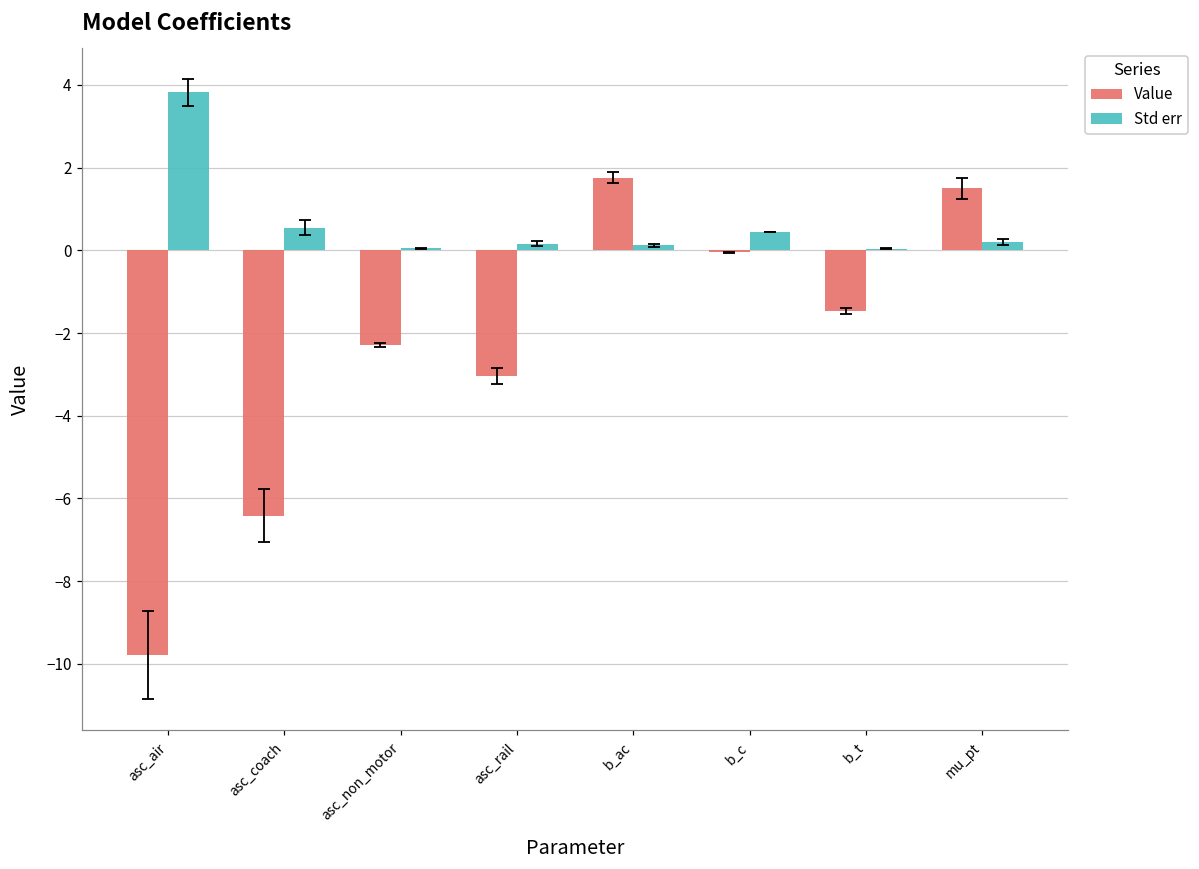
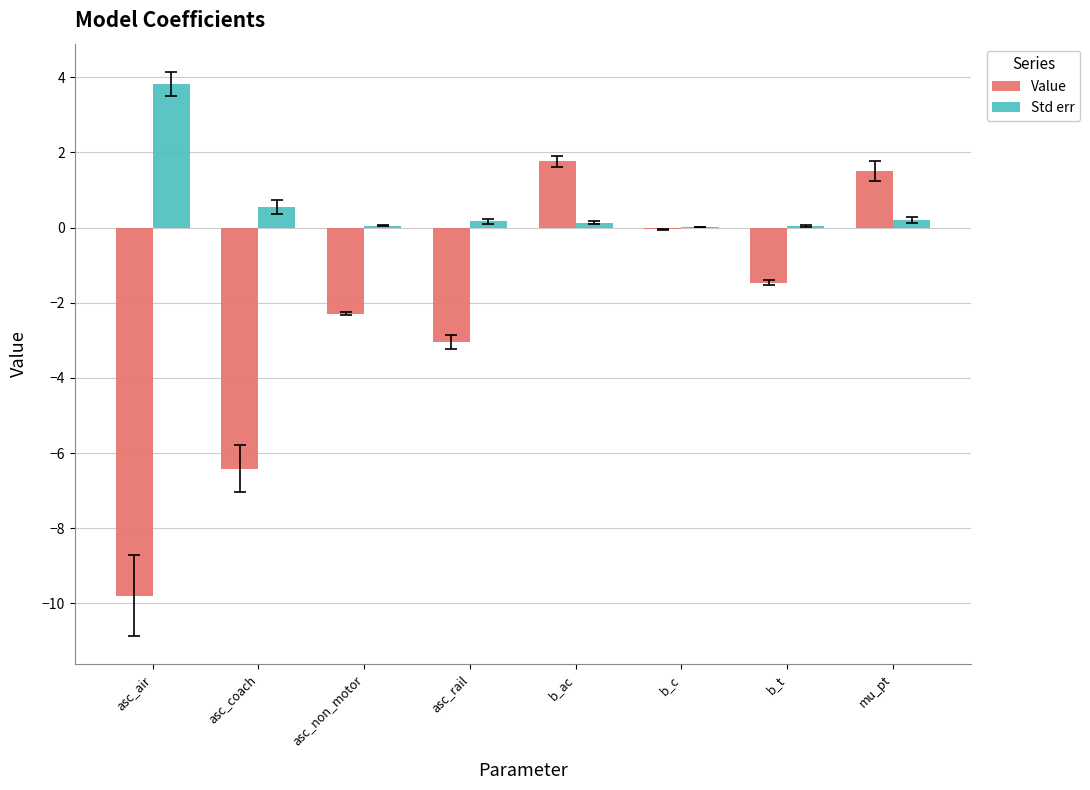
Std err, b_c: 0.4 -> 0.0
